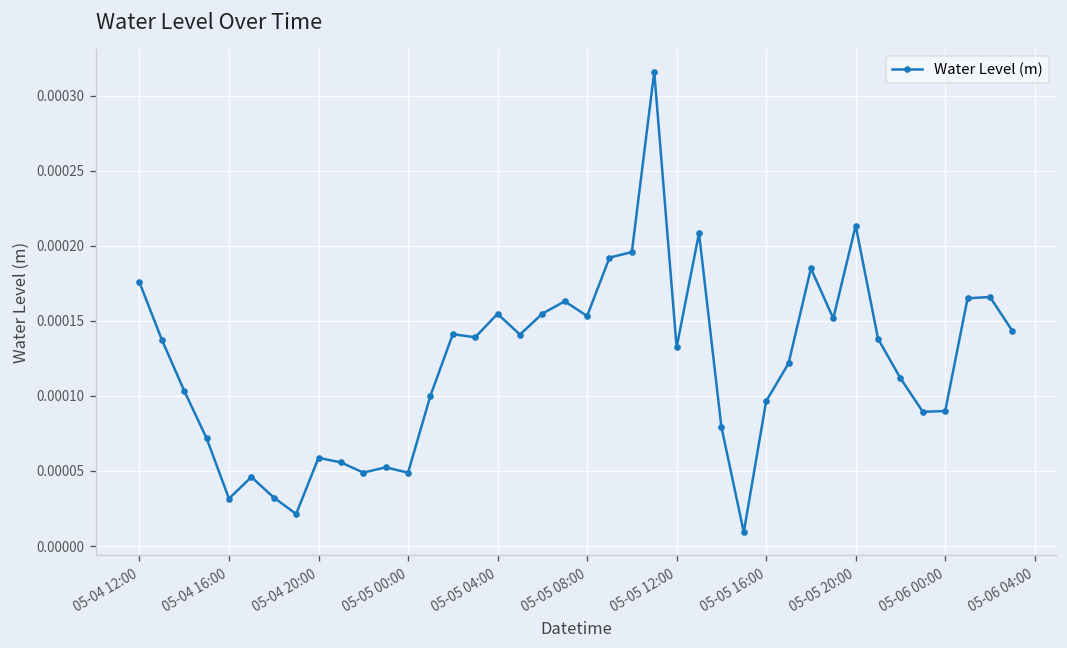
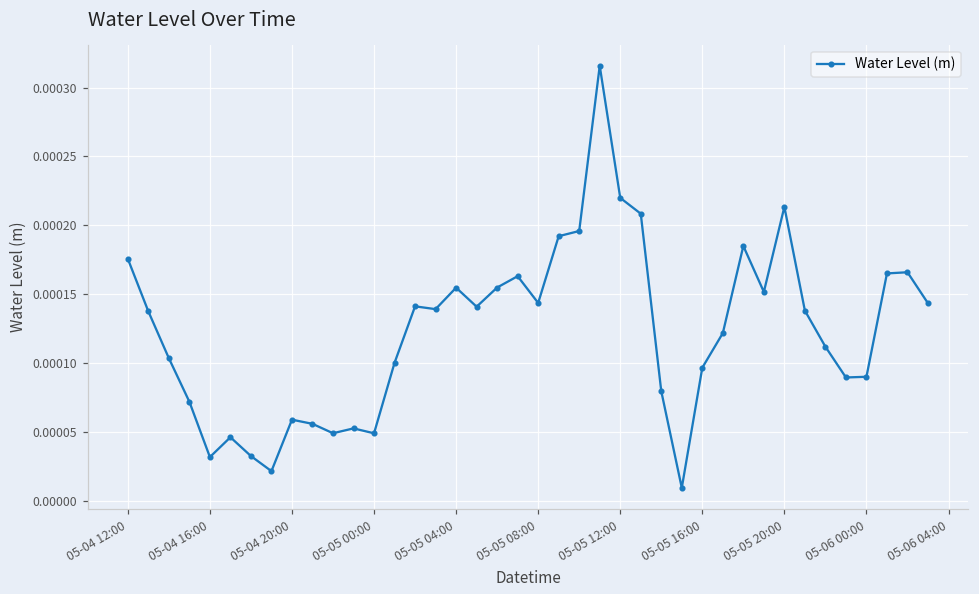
05-05 08:00: 0.000153 -> 0.000144
05-05 12:00: 0.000132 -> 0.000220
